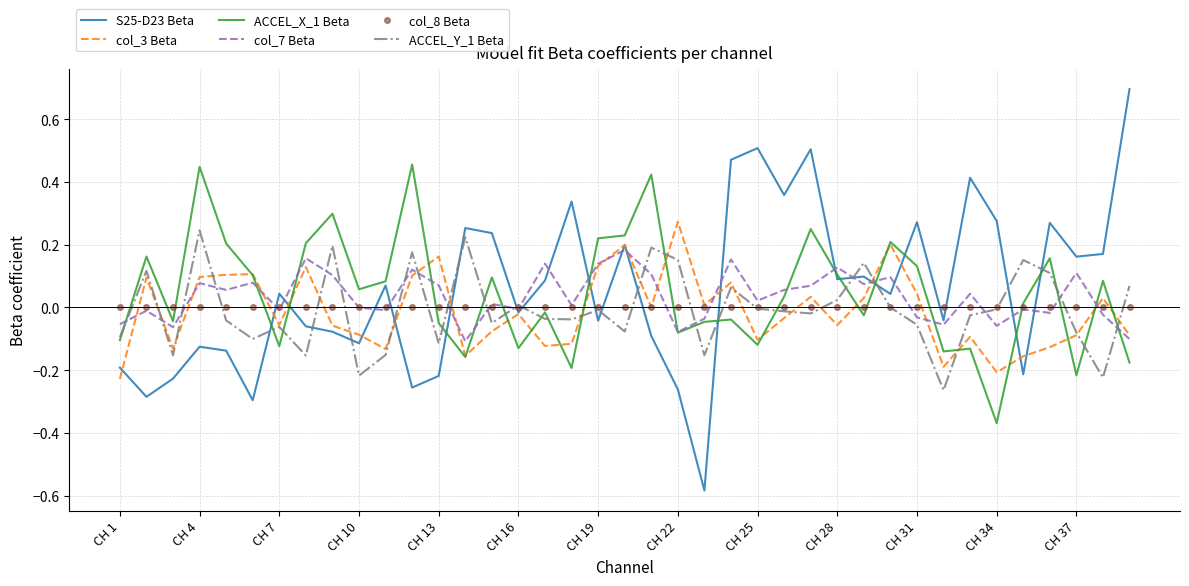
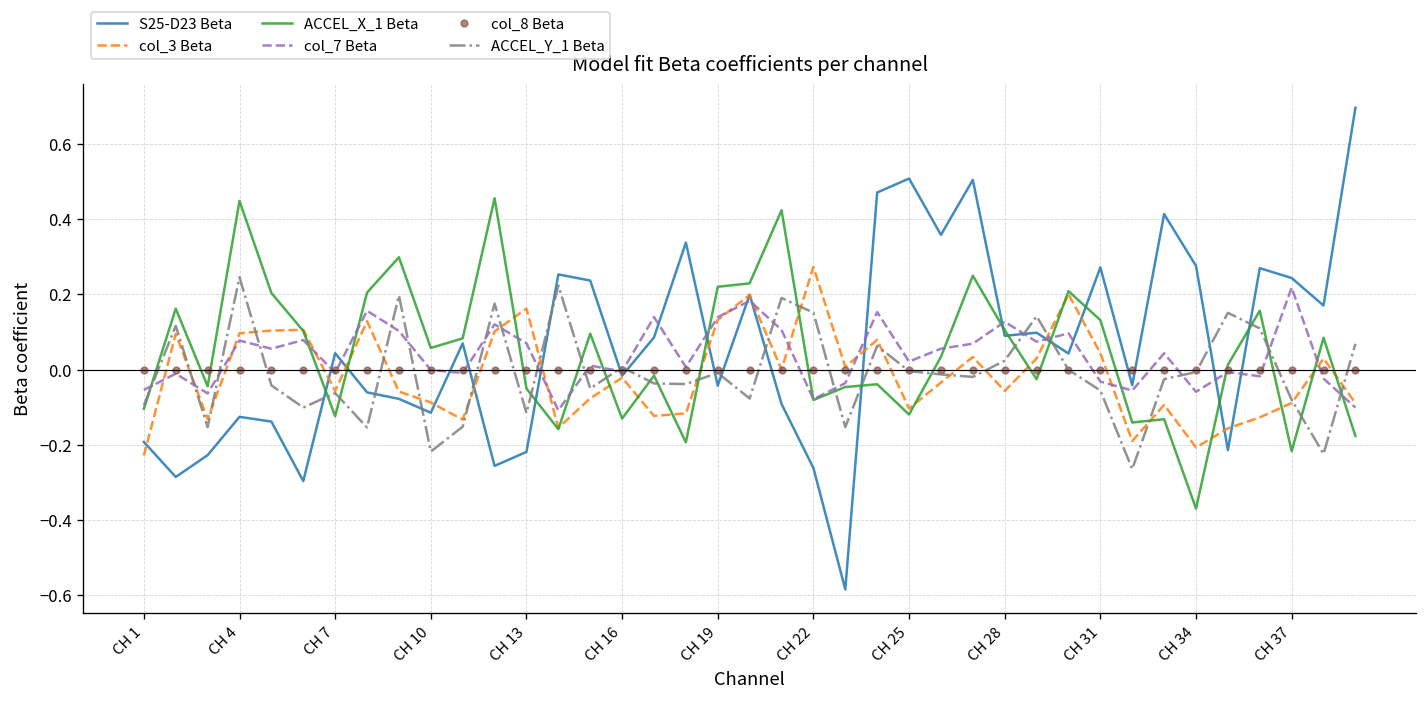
S25-D23 Beta, CH 37: 0.16 -> 0.24
col_7 Beta, CH 37: 0.11 -> 0.22
